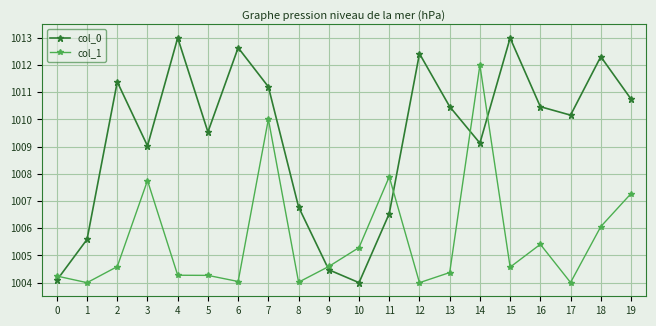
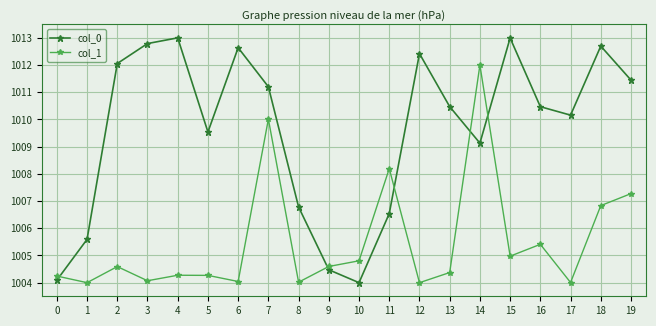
col_0, 2: 1011.4 -> 1012.1
col_0, 3: 1009.0 -> 1012.8
col_1, 3: 1007.8 -> 1004.1
col_1, 10: 1005.3 -> 1004.8
col_1, 11: 1007.9 -> 1008.2
col_1, 15: 1004.6 -> 1005.0
col_0, 18: 1012.3 -> 1012.7
col_1, 18: 1006.1 -> 1006.8
col_0, 19: 1010.8 -> 1011.4
